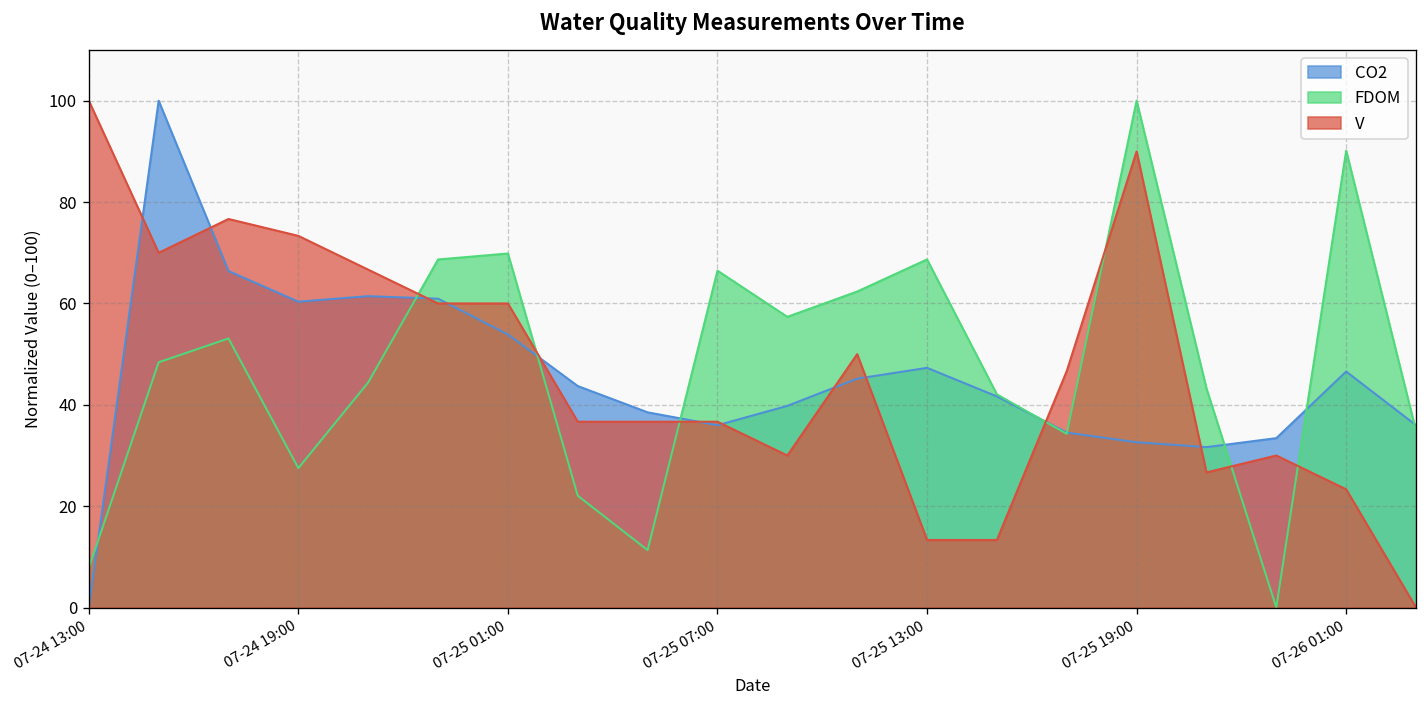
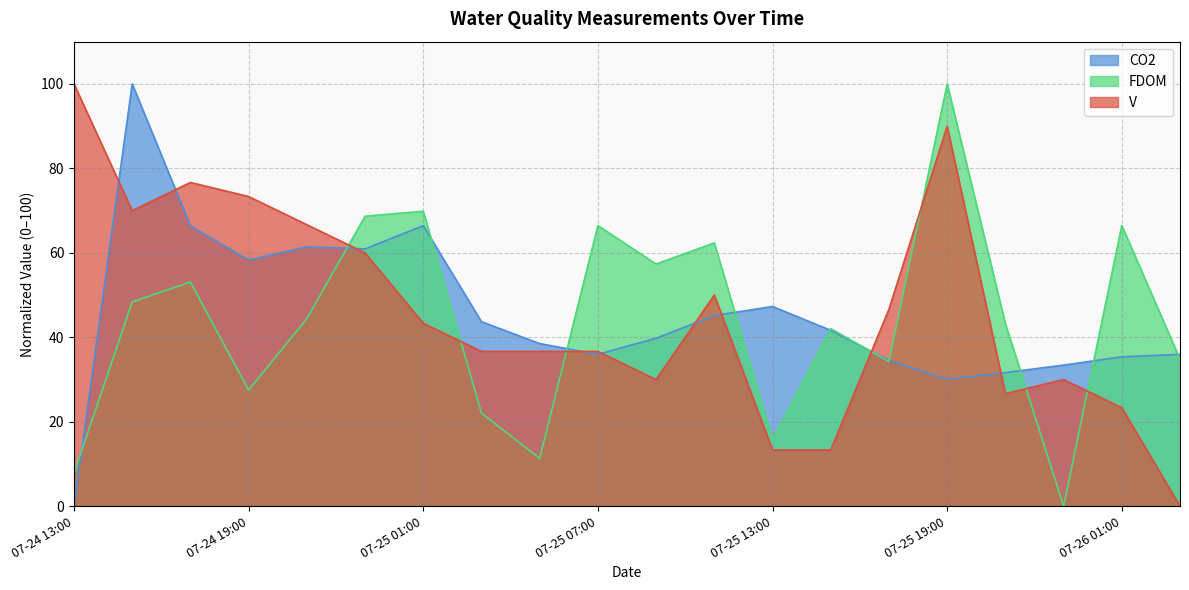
CO2, 07-24 19:00: 60 -> 58
CO2, 07-25 01:00: 54 -> 66
V, 07-25 01:00: 60 -> 43
FDOM, 07-25 13:00: 69 -> 16
CO2, 07-25 19:00: 33 -> 30
CO2, 07-26 01:00: 47 -> 35
FDOM, 07-26 01:00: 90 -> 66
